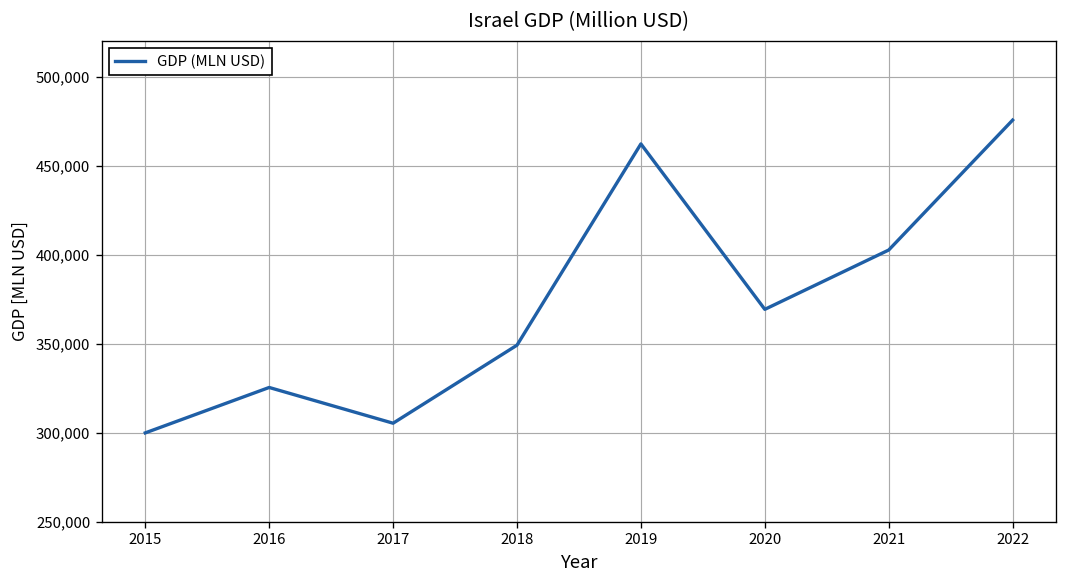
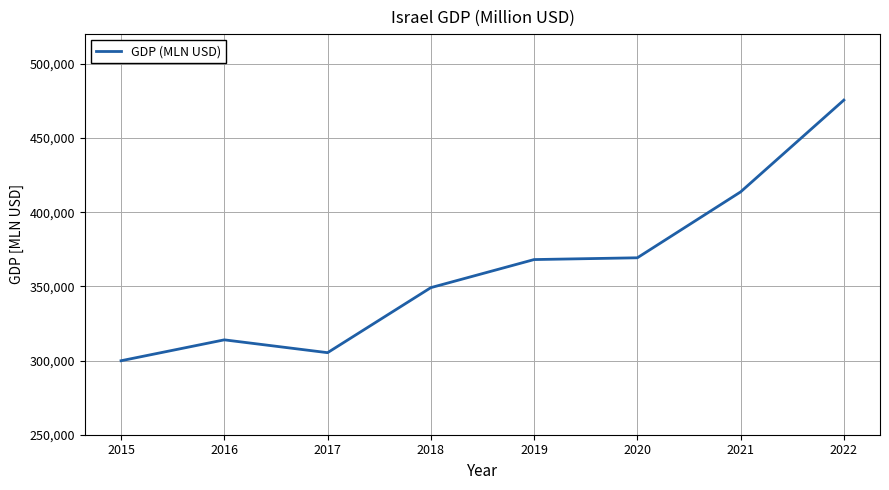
2016: 325,000 -> 314,000
2019: 462,000 -> 368,000
2021: 403,000 -> 414,000
